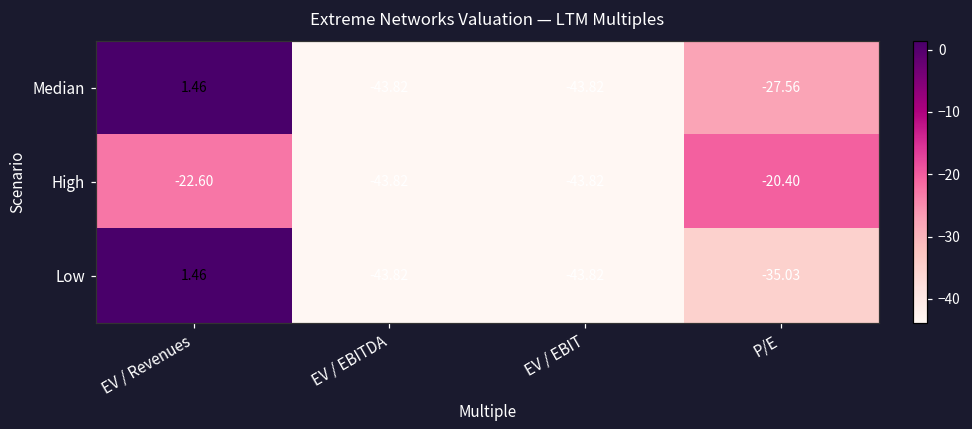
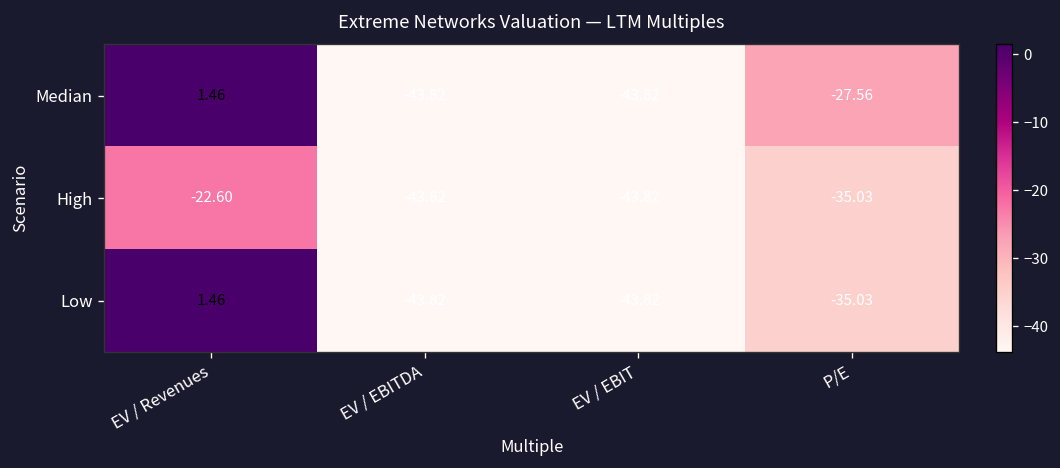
High, P/E: -20.40 -> -35.03
